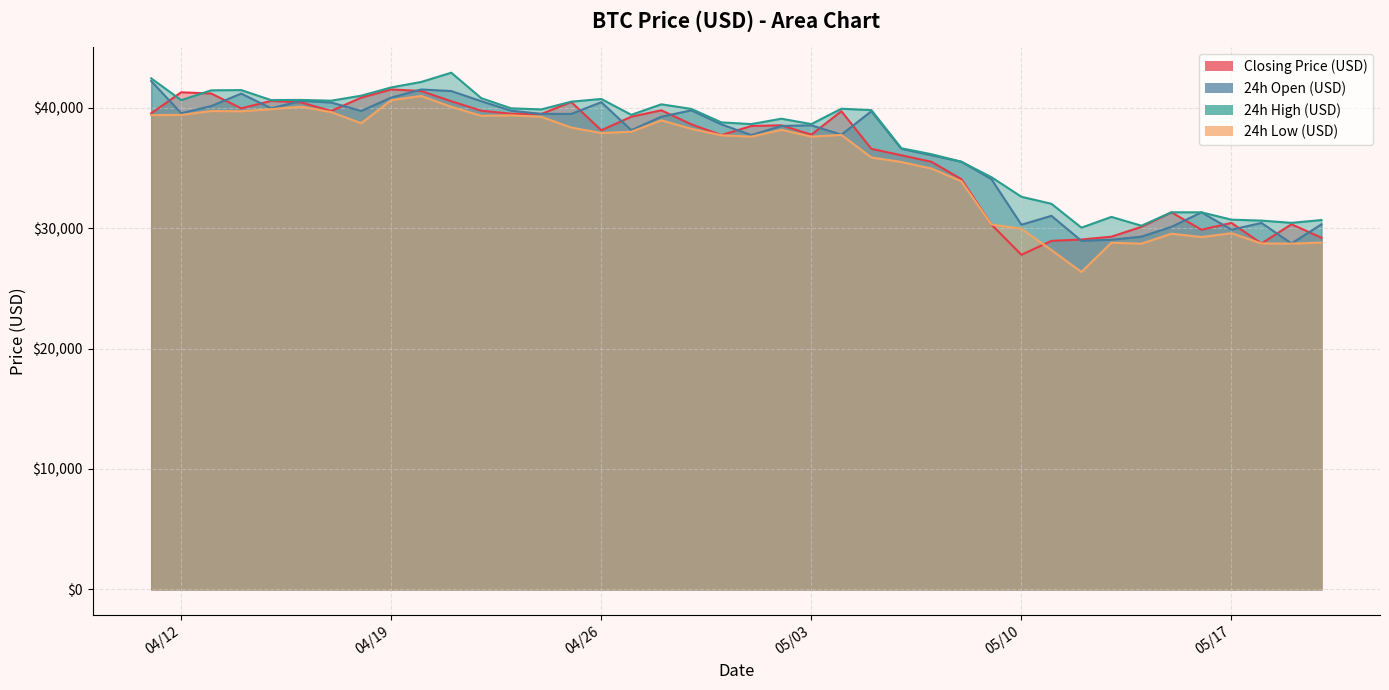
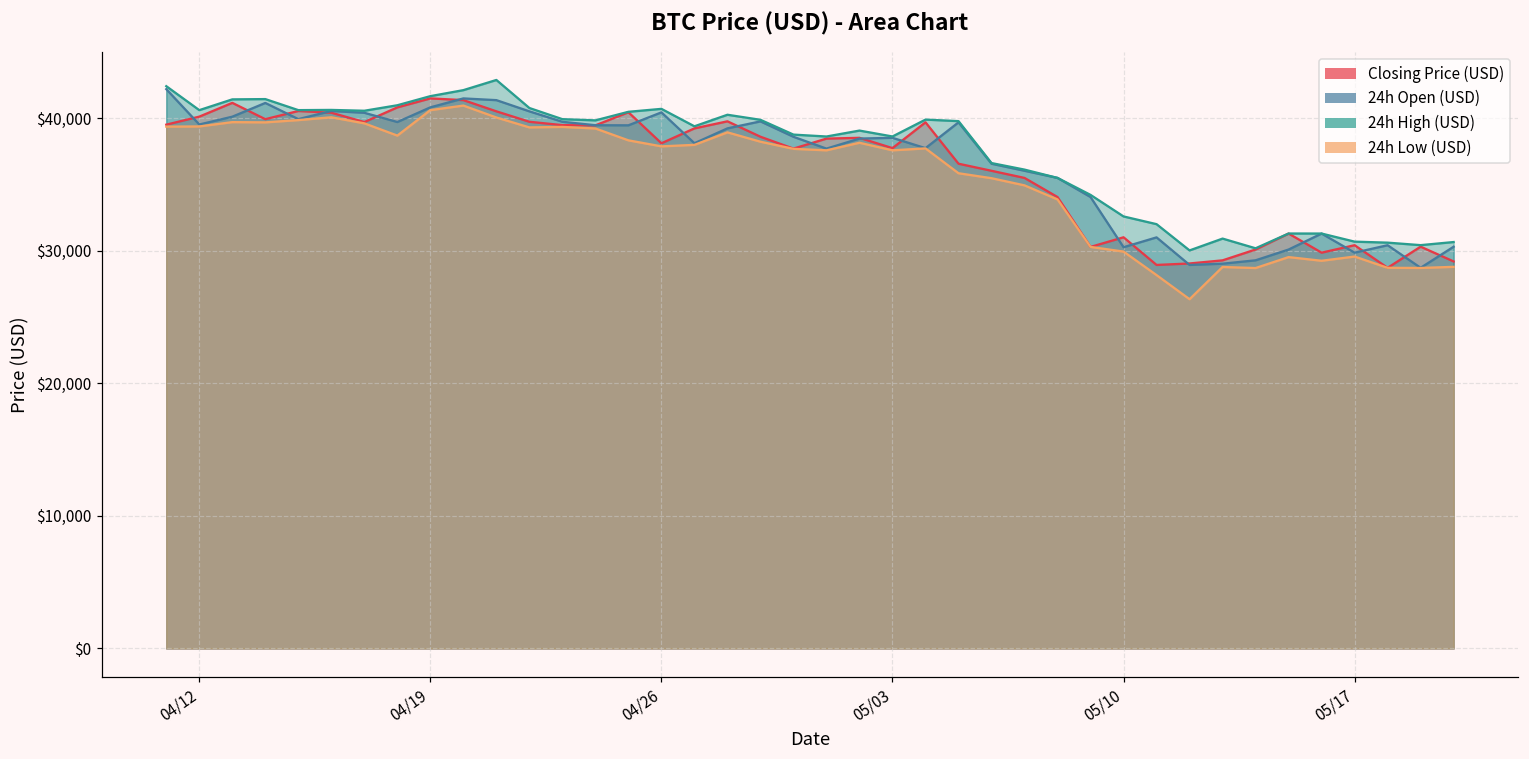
Closing Price (USD), 04/12: $41,300 -> $40,100
Closing Price (USD), 05/10: $27,800 -> $31,000
